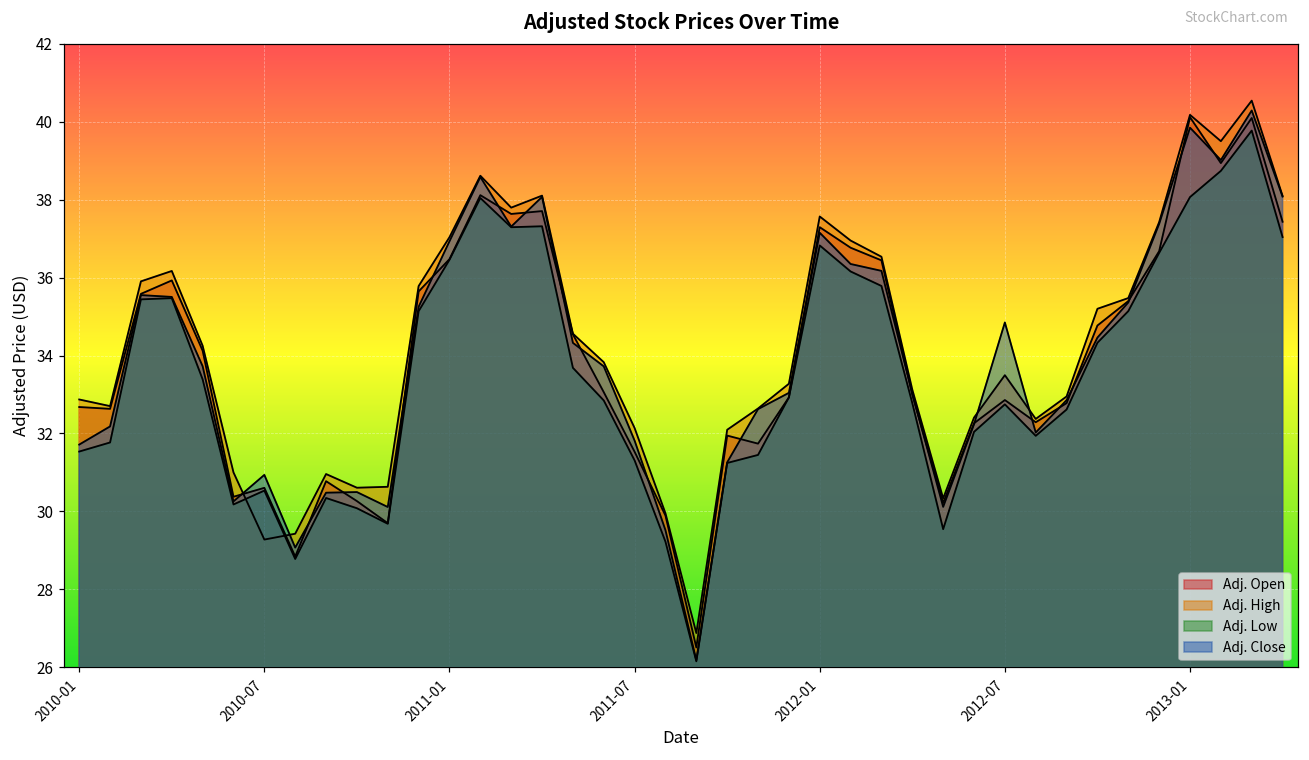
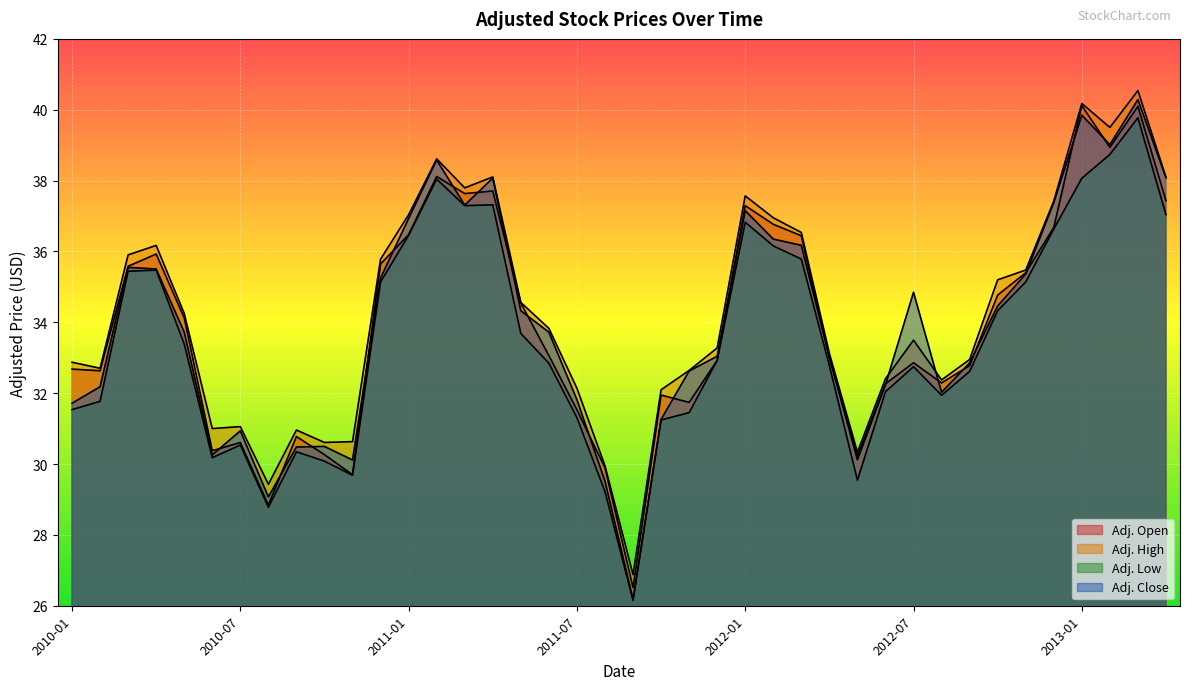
Adj. High, 2010-07: 29.3 -> 31.1
